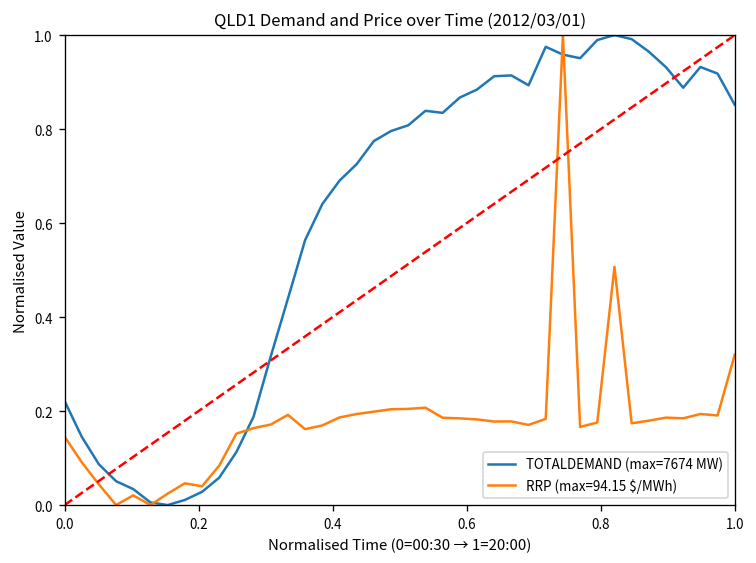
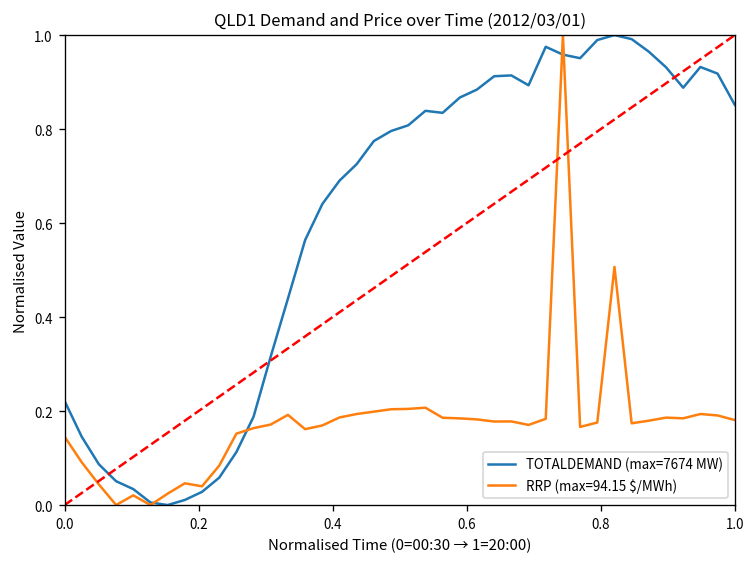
RRP (max=94.15 $/MWh), 1.0: 0.32 -> 0.18
